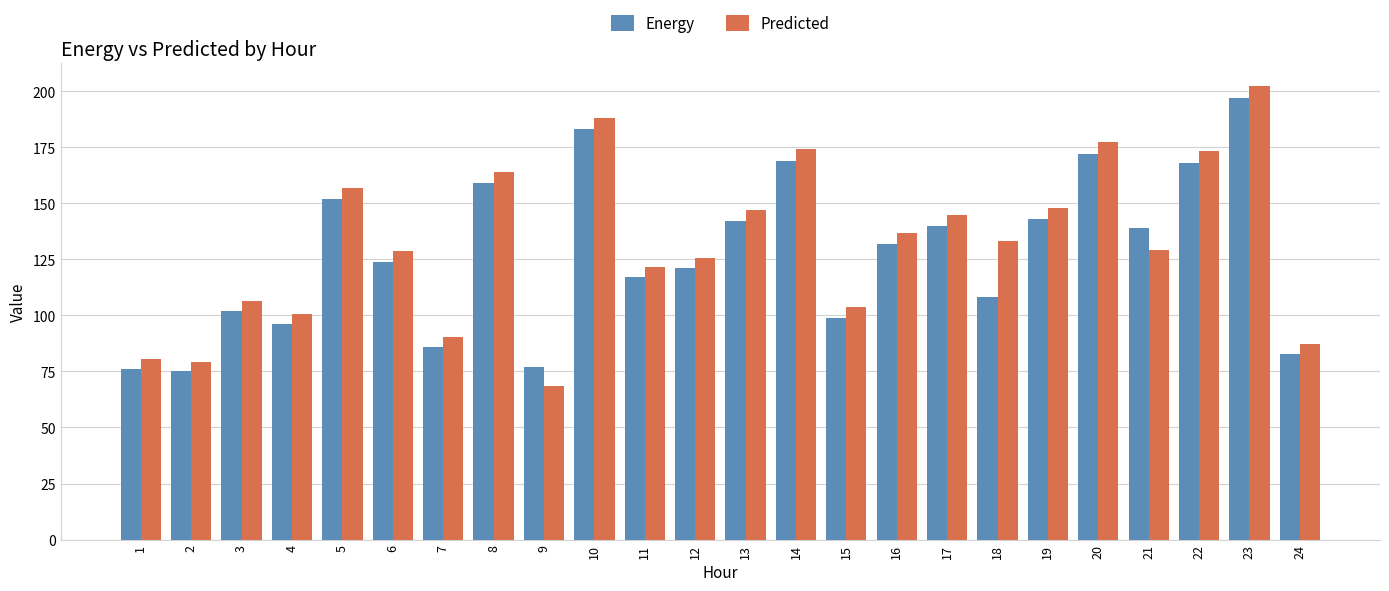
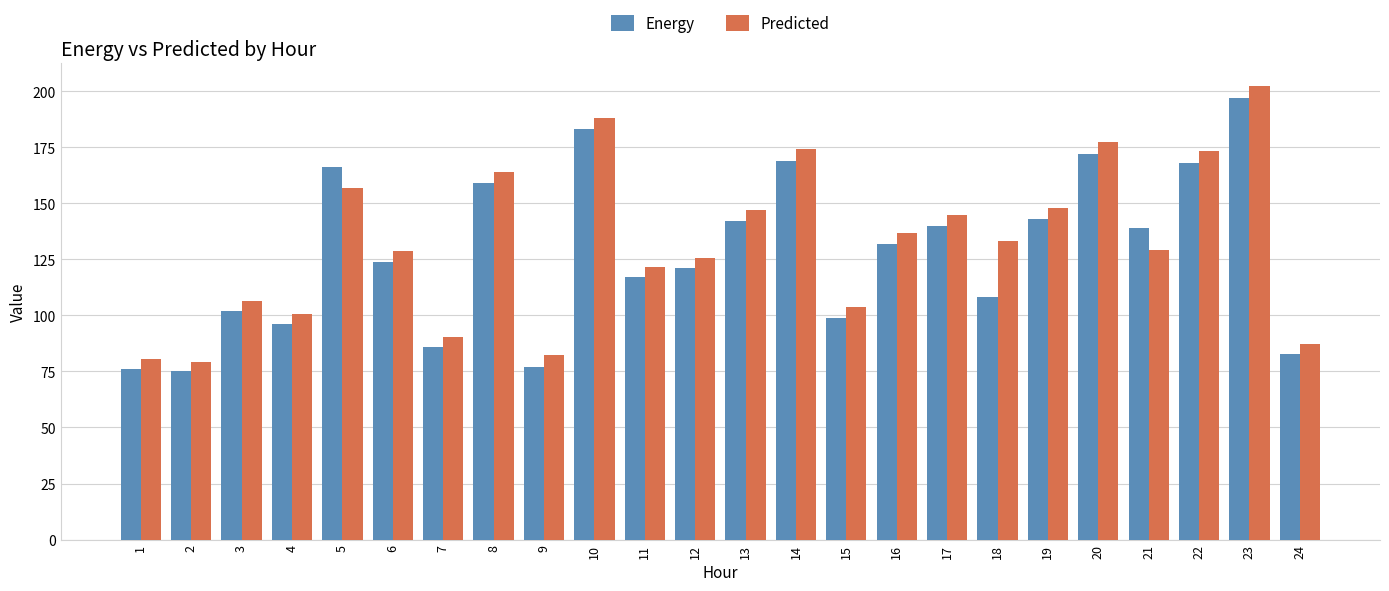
Energy, 5: 152 -> 166
Predicted, 9: 68 -> 82
